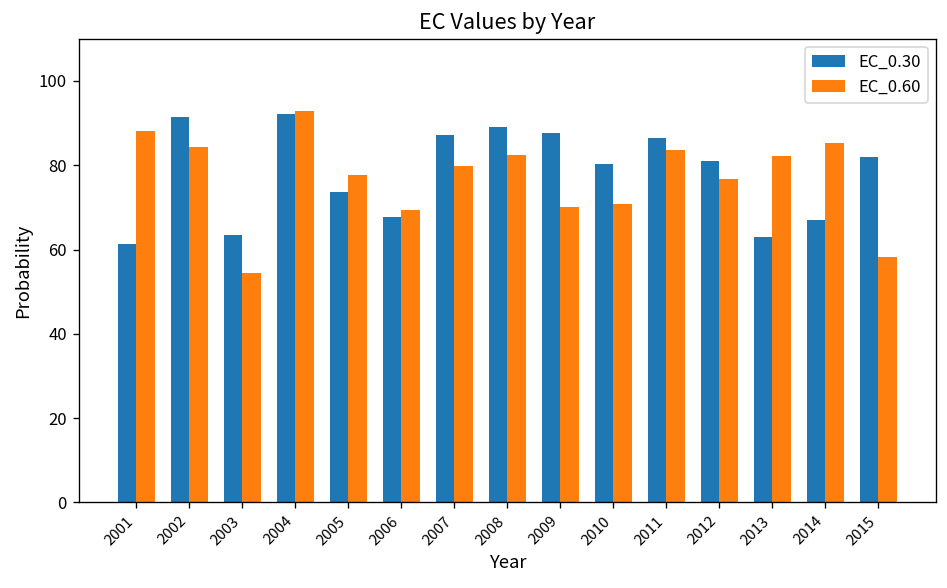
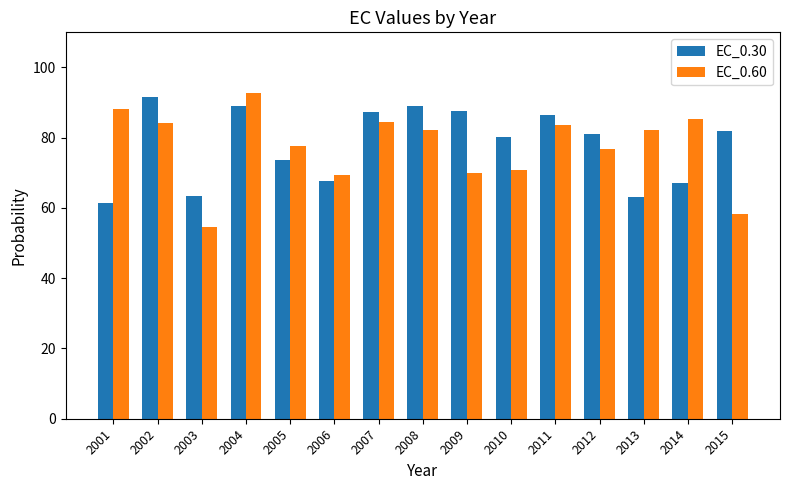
EC_0.30, 2004: 92 -> 89
EC_0.60, 2007: 80 -> 84
